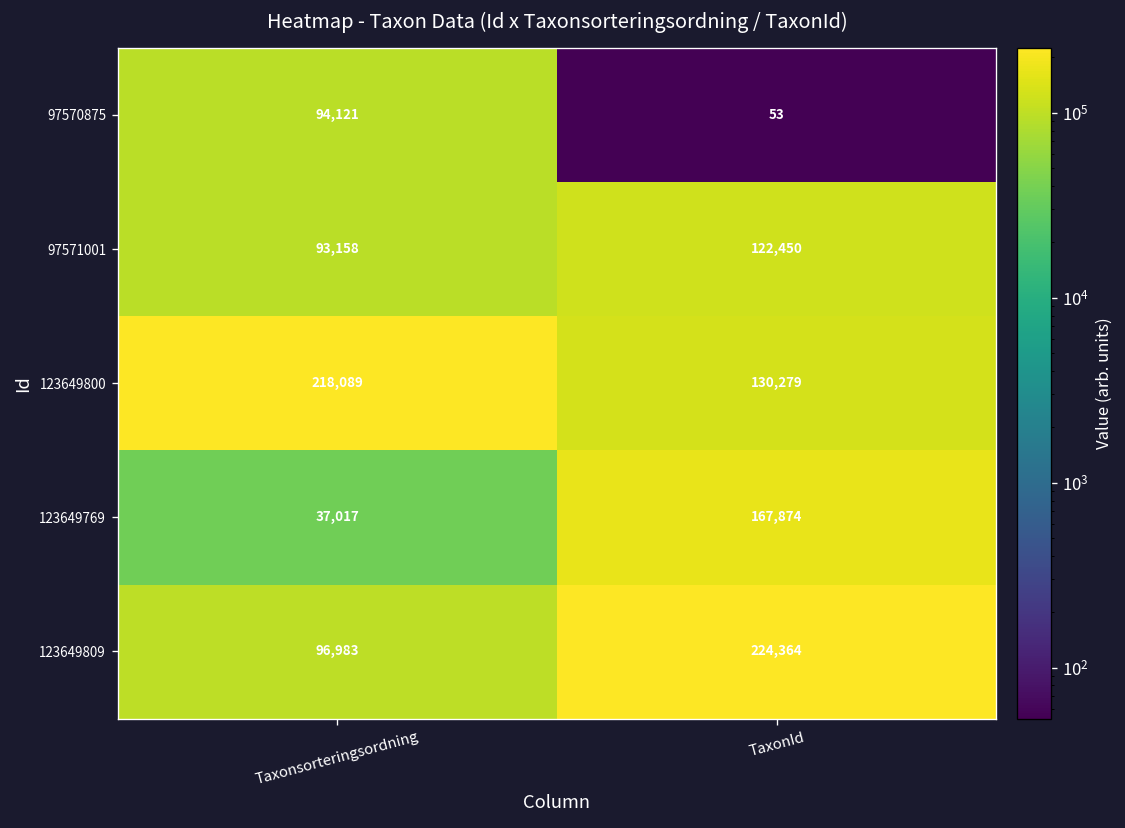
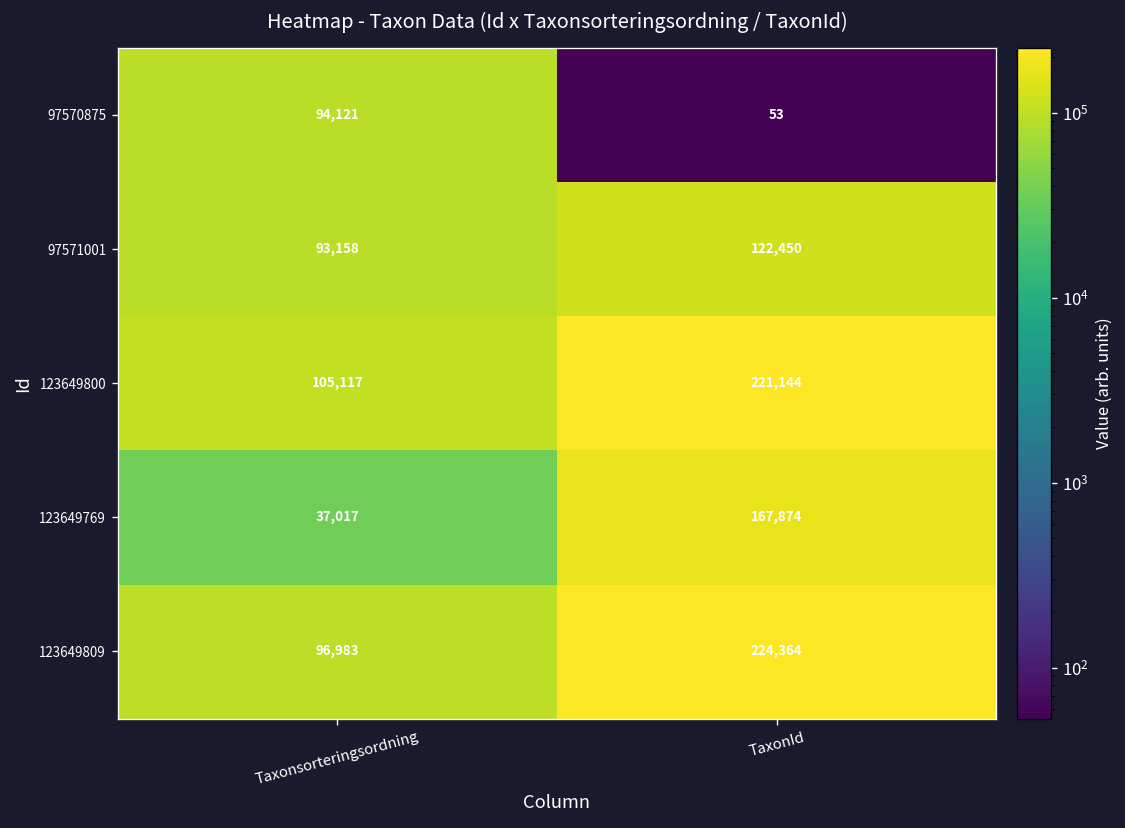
123649800, Taxonsorteringsordning: 218,089 -> 105,117
123649800, TaxonId: 130,279 -> 221,144
